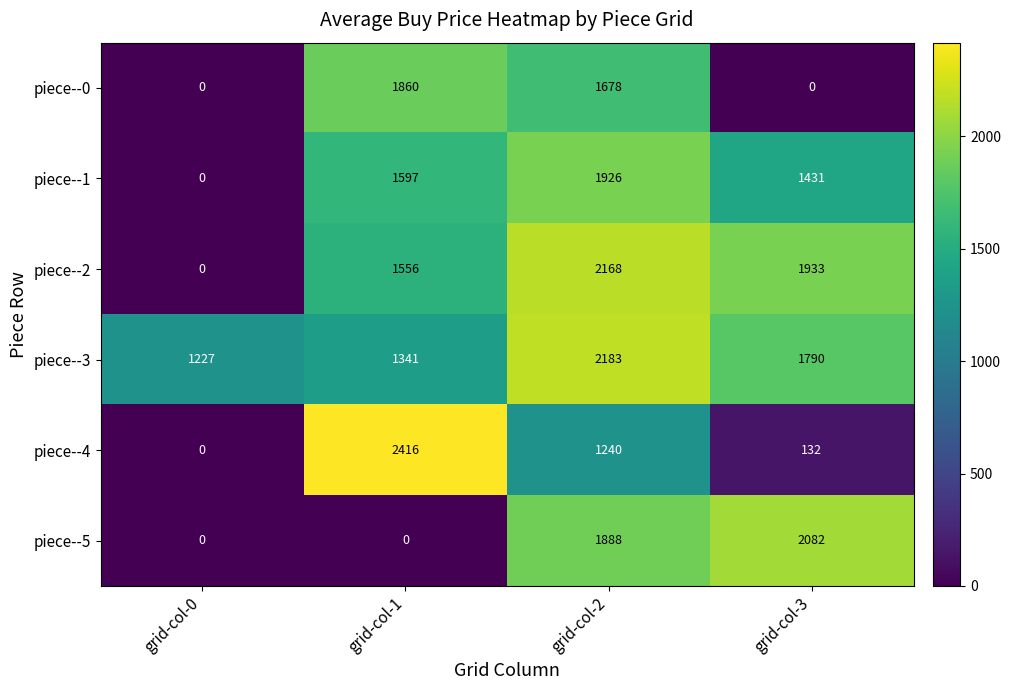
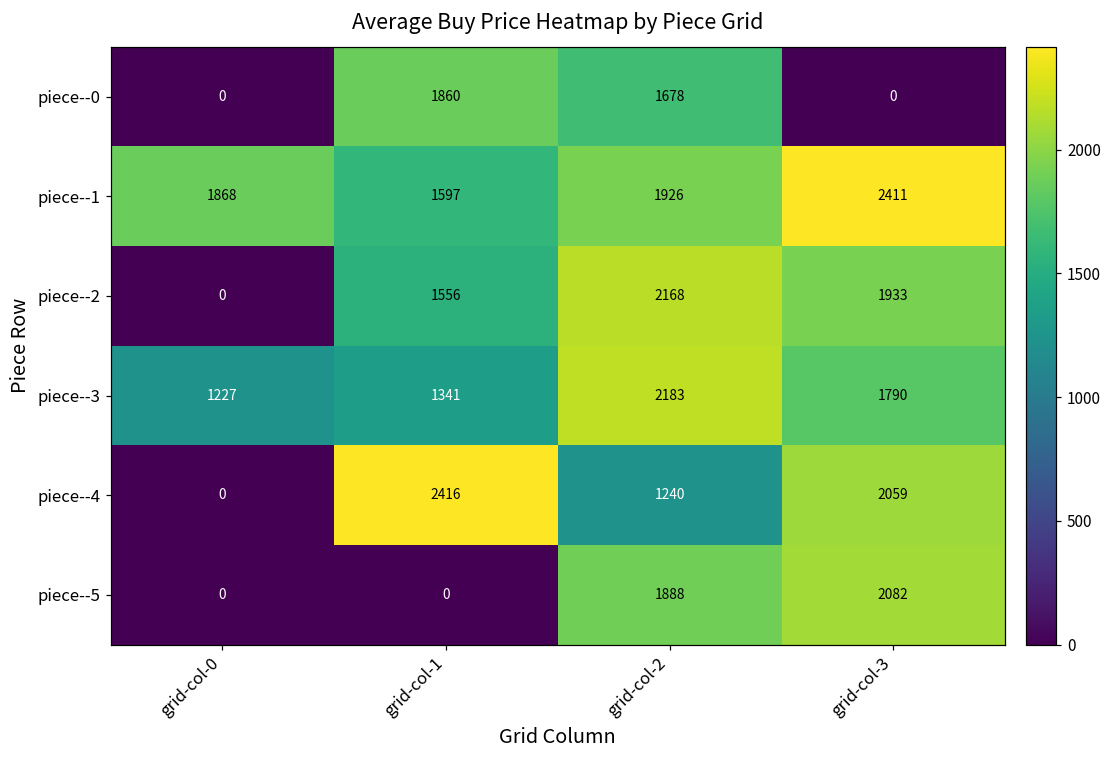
piece--1, grid-col-0: 0 -> 1868
piece--1, grid-col-3: 1431 -> 2411
piece--4, grid-col-3: 132 -> 2059
